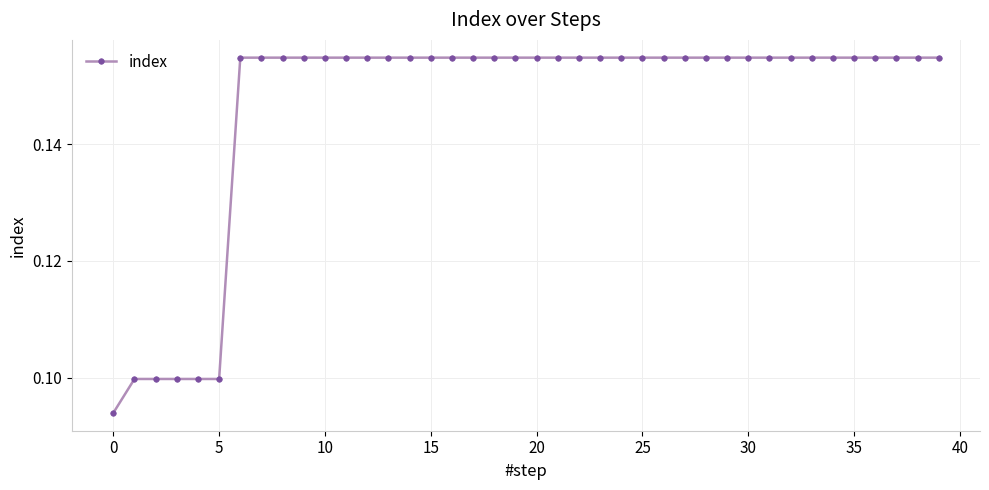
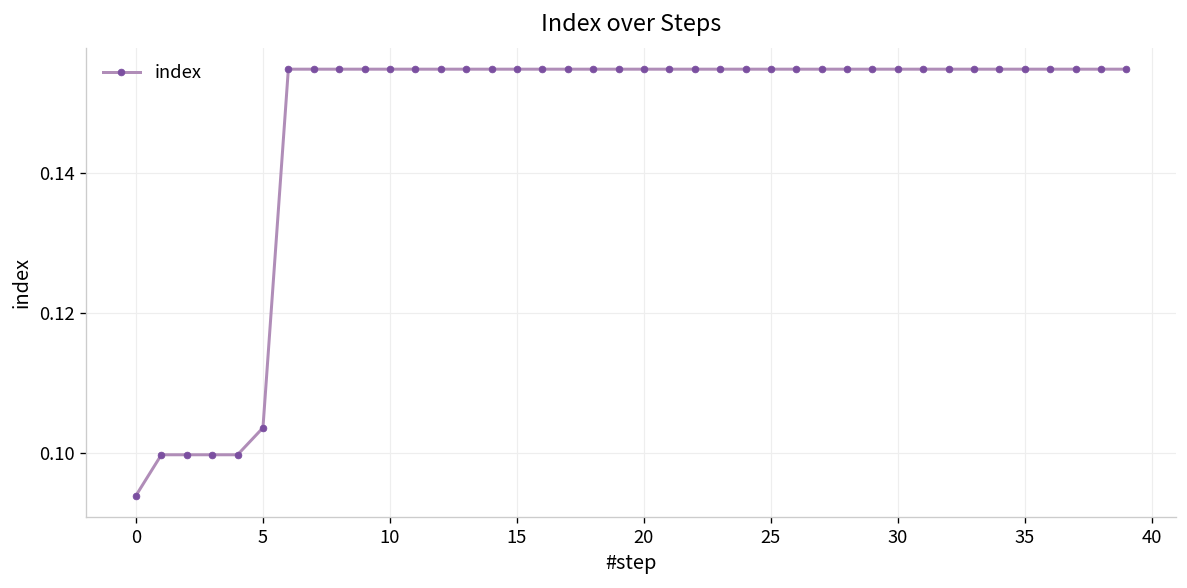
5: 0.100 -> 0.104
